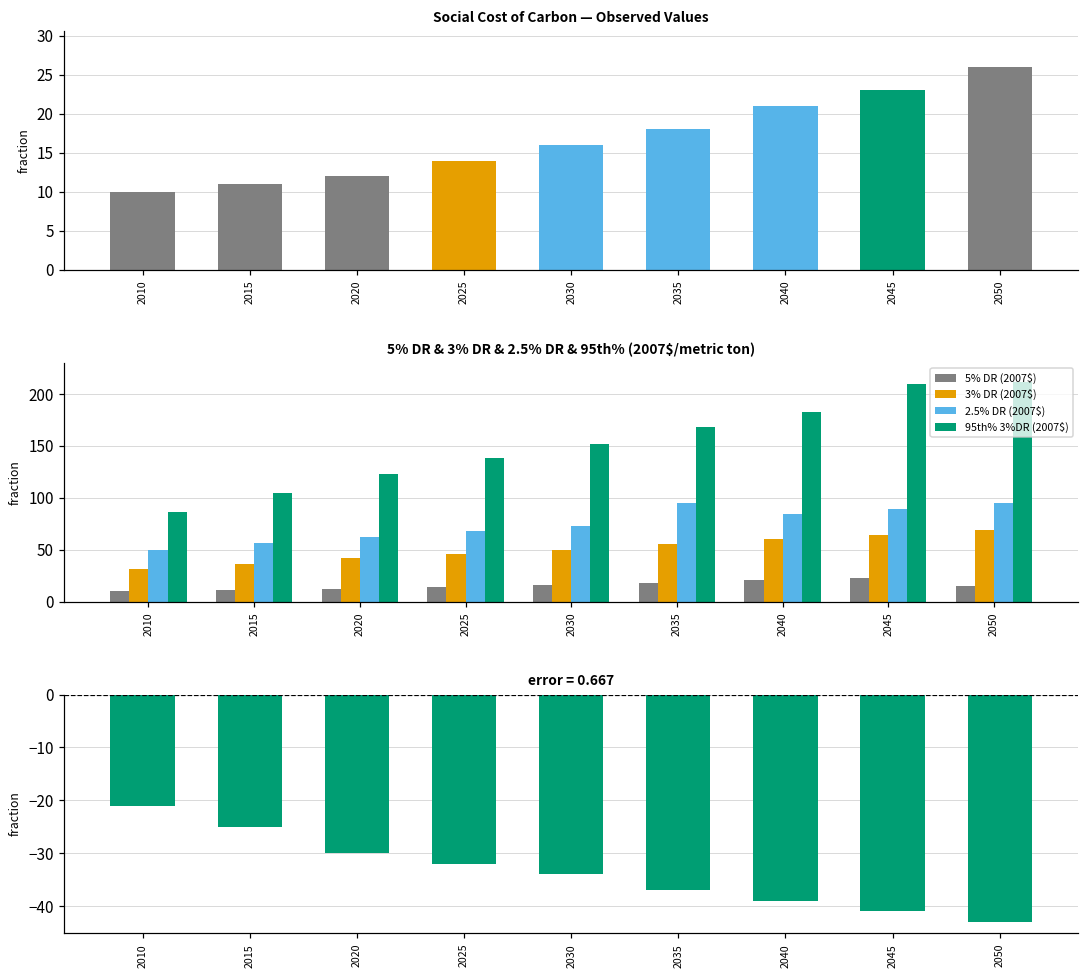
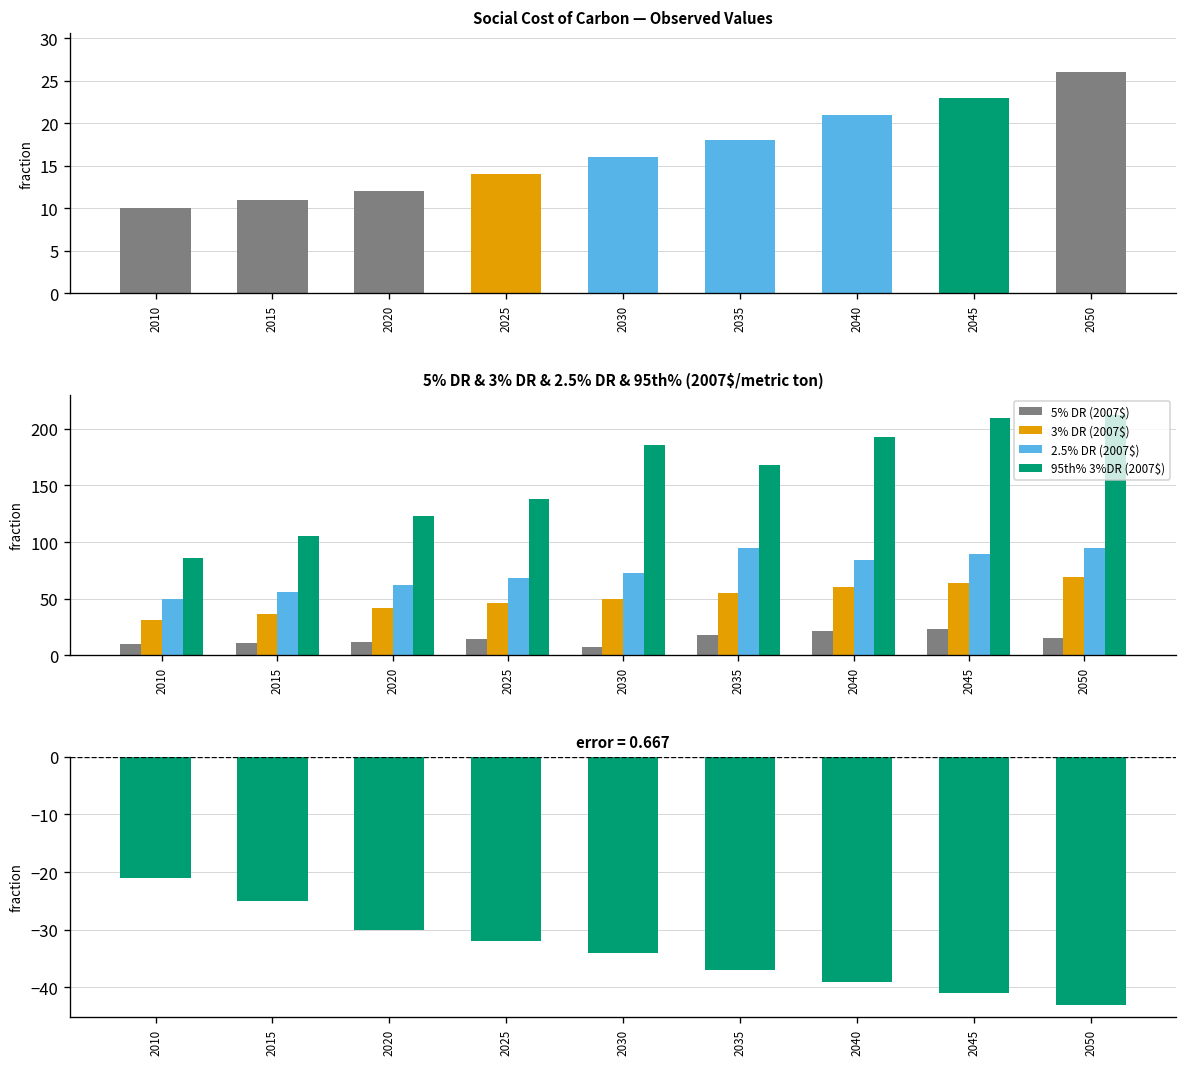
5% DR & 3% DR & 2.5% DR & 95th% (2007$/metric ton), 5% DR (2007$), 2030: 20 -> 10
5% DR & 3% DR & 2.5% DR & 95th% (2007$/metric ton), 95th% 3%DR (2007$), 2030: 150 -> 190
5% DR & 3% DR & 2.5% DR & 95th% (2007$/metric ton), 95th% 3%DR (2007$), 2040: 180 -> 190
